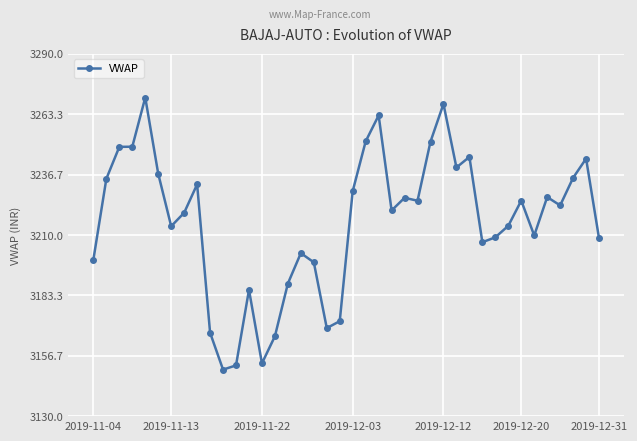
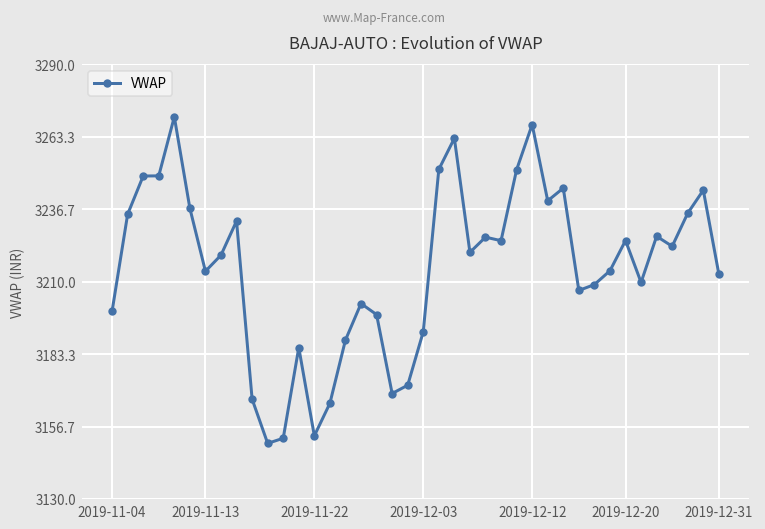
2019-12-03: 3229 -> 3192
2019-12-31: 3208 -> 3213
